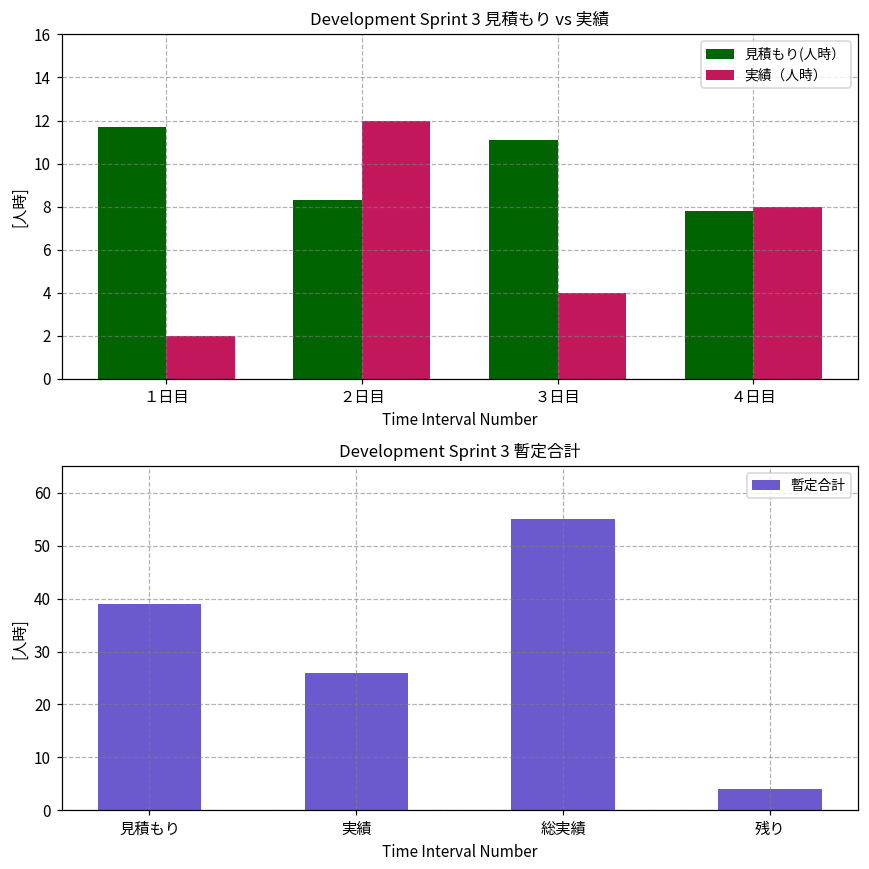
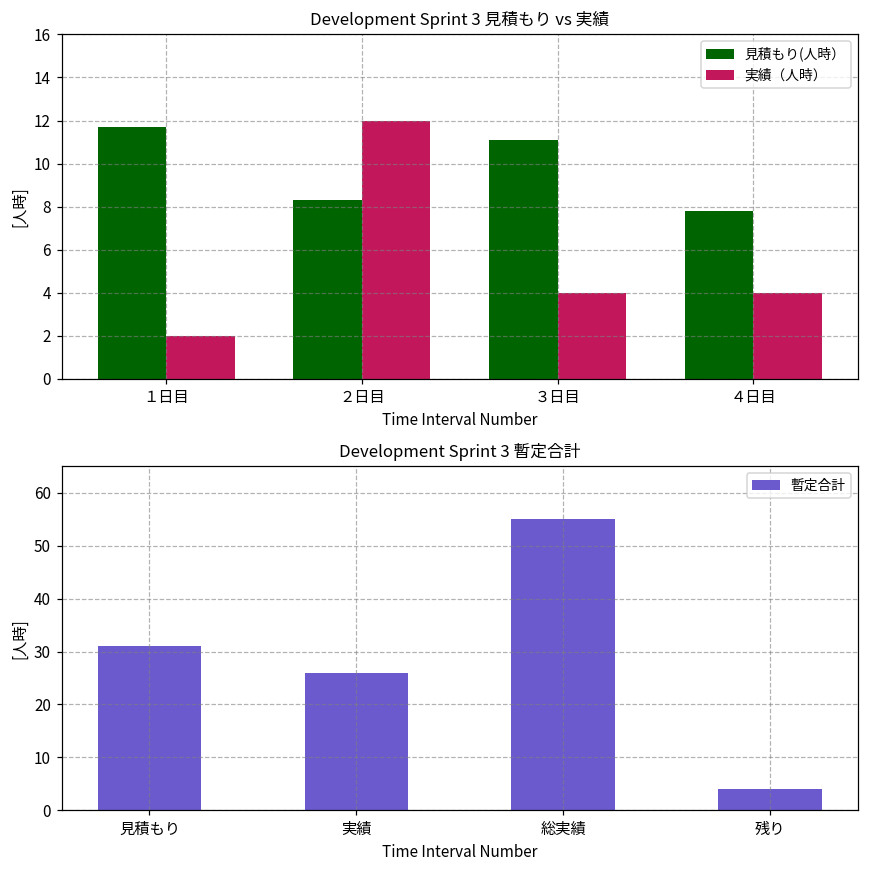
Development Sprint 3 見積もり vs 実績, 実績（人時）, ４日目: 8 -> 4
Development Sprint 3 暫定合計, 見積もり: 39 -> 31
